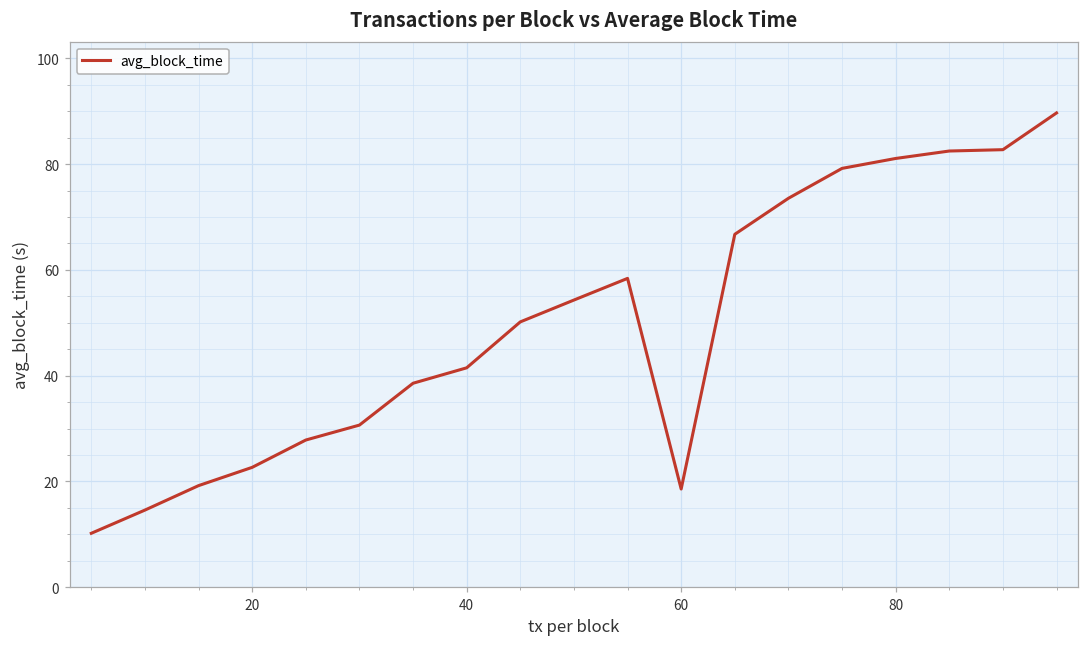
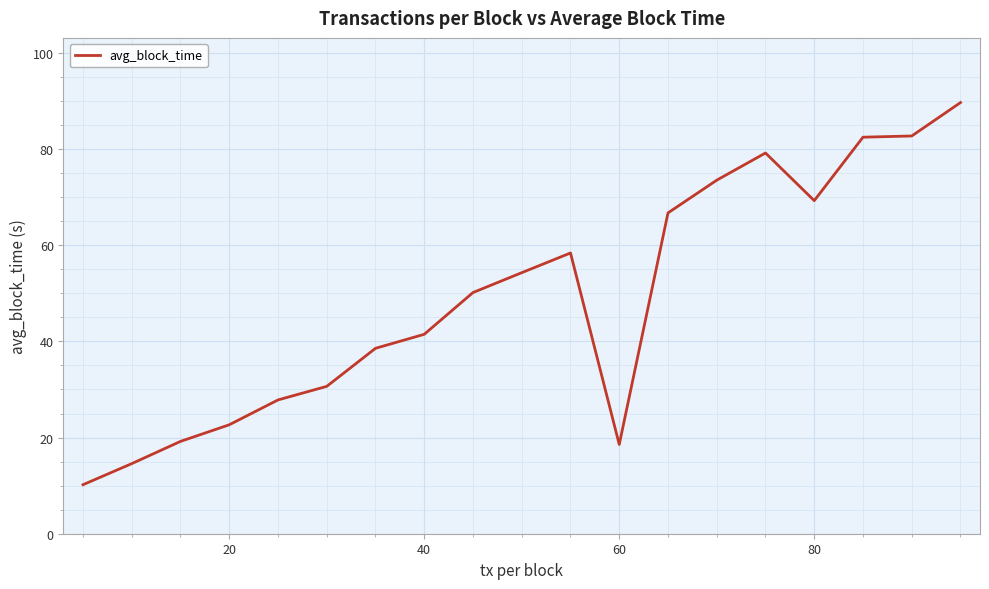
80: 81 -> 69
